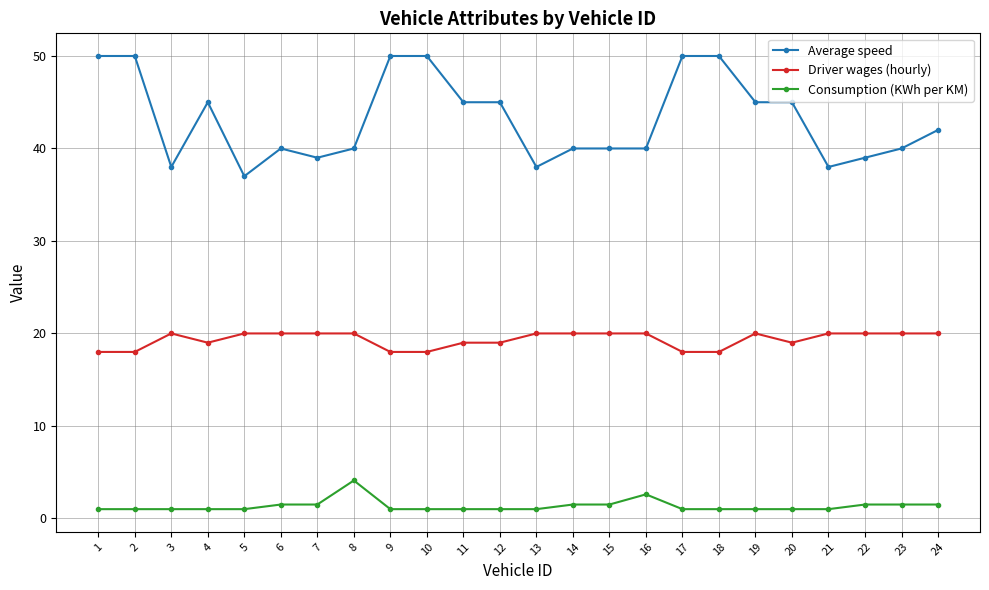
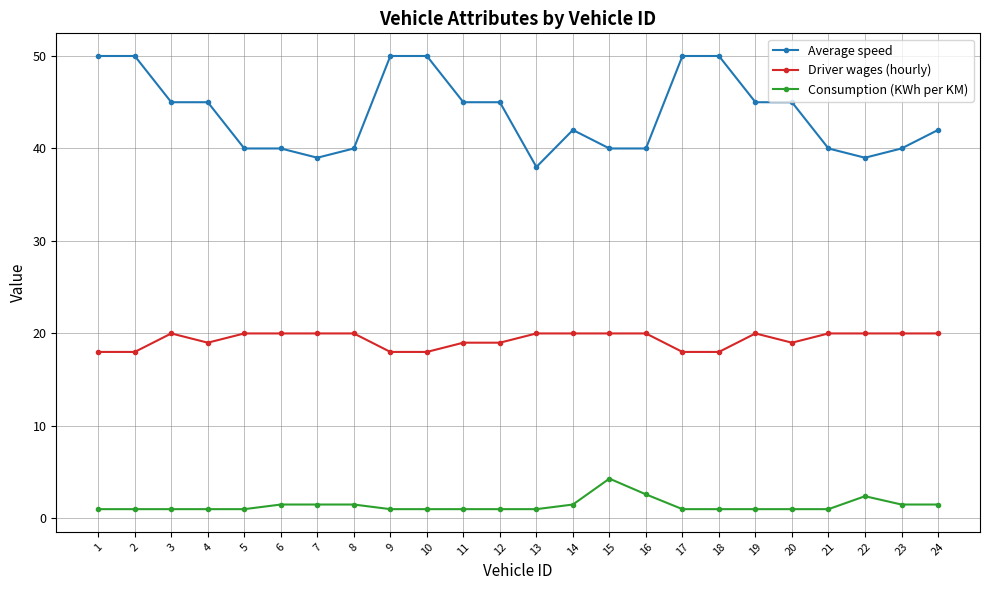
Average speed, 3: 38 -> 45
Average speed, 5: 37 -> 40
Consumption (KWh per KM), 8: 4 -> 2
Average speed, 14: 40 -> 42
Consumption (KWh per KM), 15: 2 -> 4
Average speed, 21: 38 -> 40
Consumption (KWh per KM), 22: 1.5 -> 2.4
